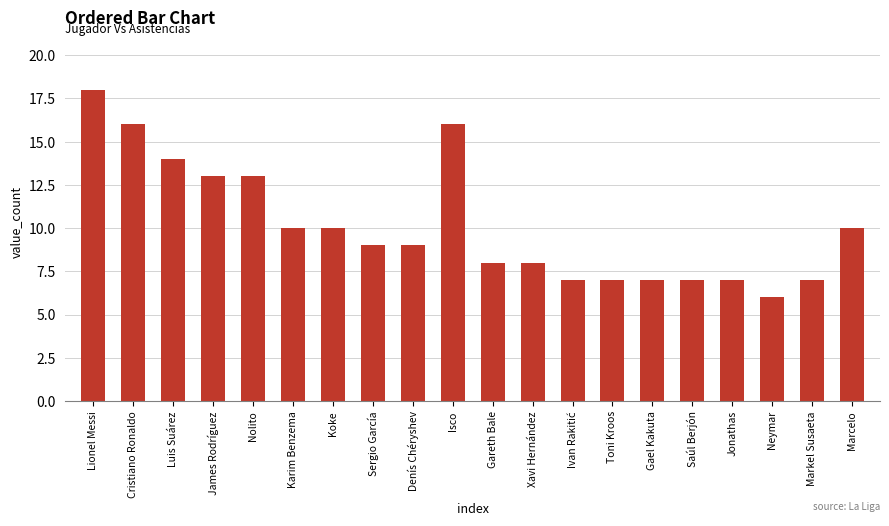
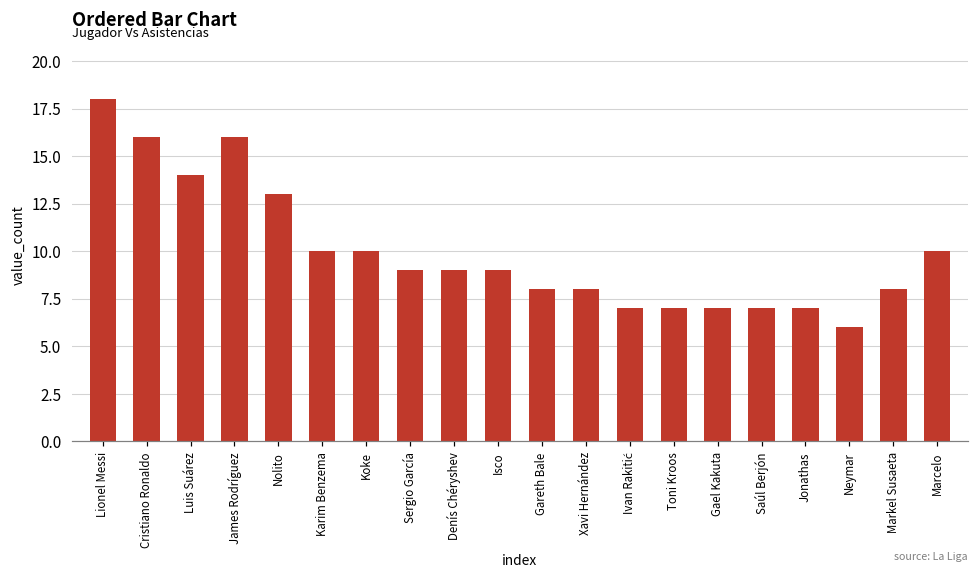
James Rodríguez: 13 -> 16
Isco: 16 -> 9
Markel Susaeta: 7 -> 8
